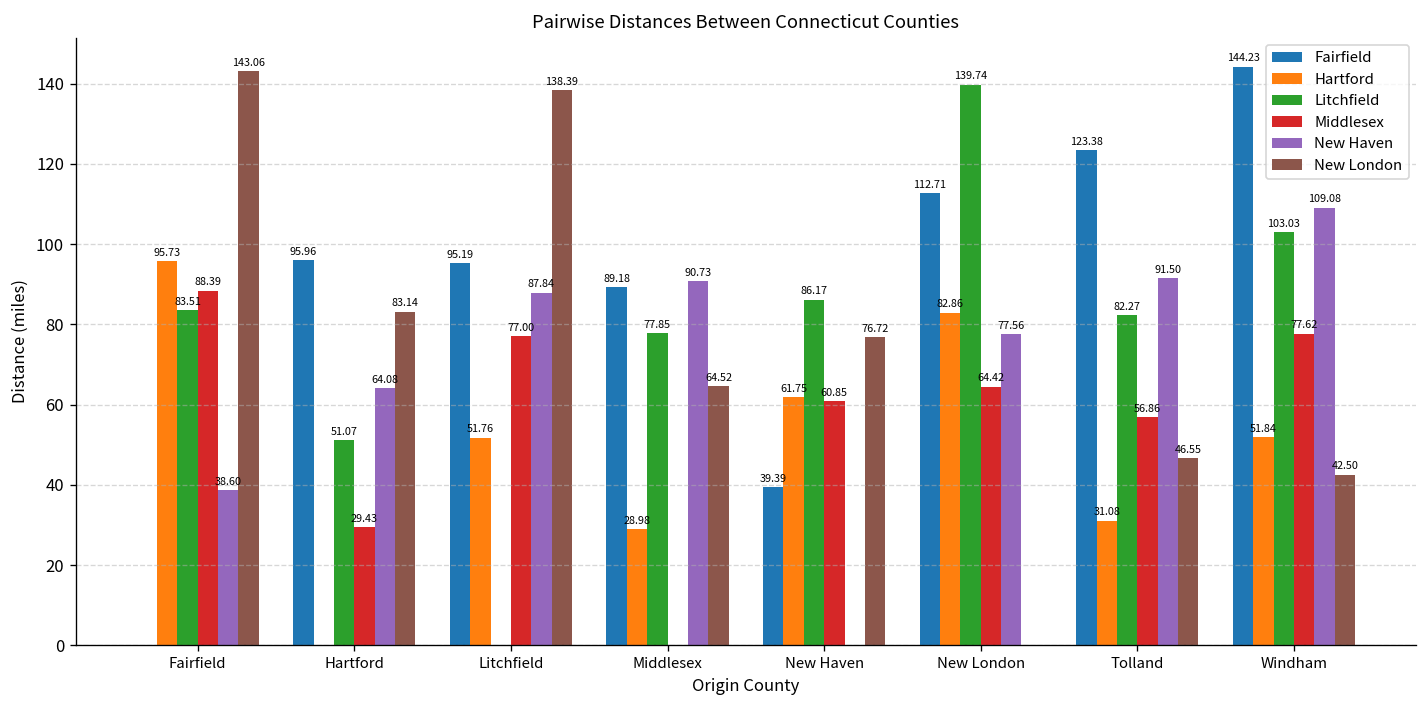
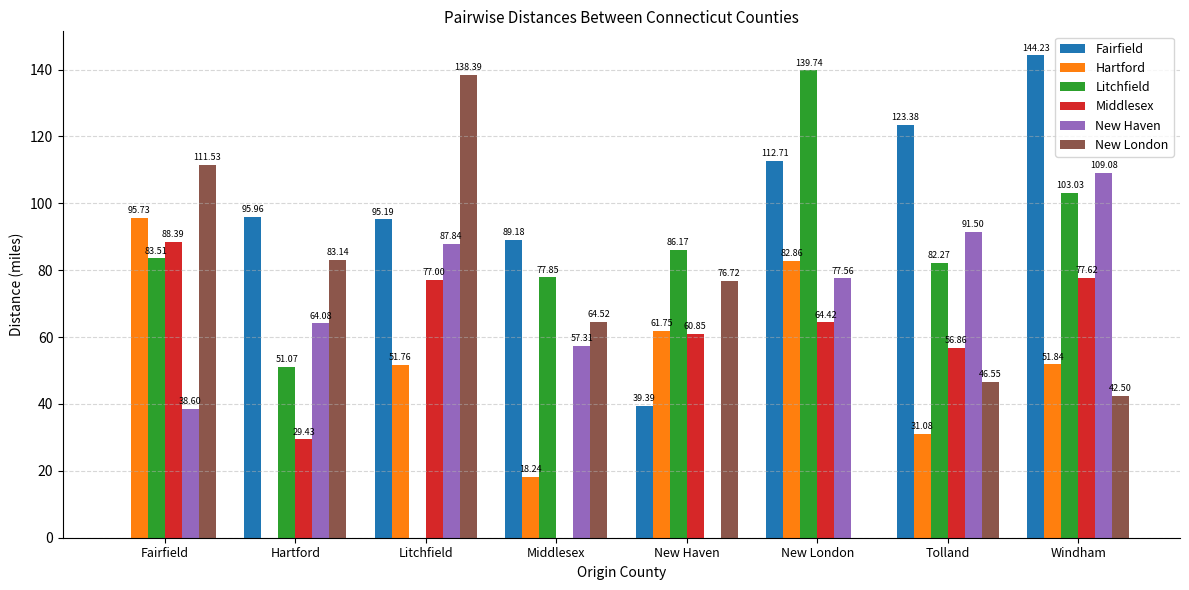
New London, Fairfield: 143.06 -> 111.53
Hartford, Middlesex: 28.98 -> 18.24
New Haven, Middlesex: 90.73 -> 57.31
